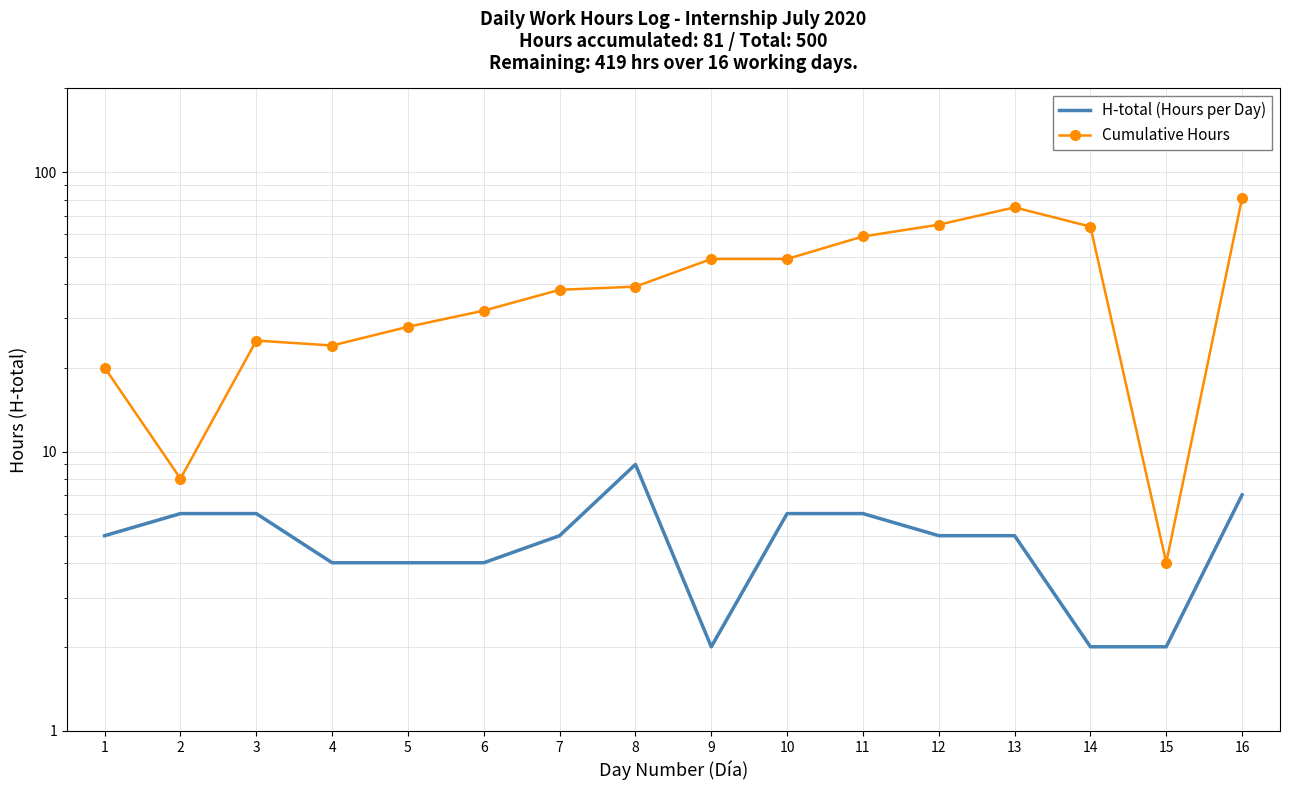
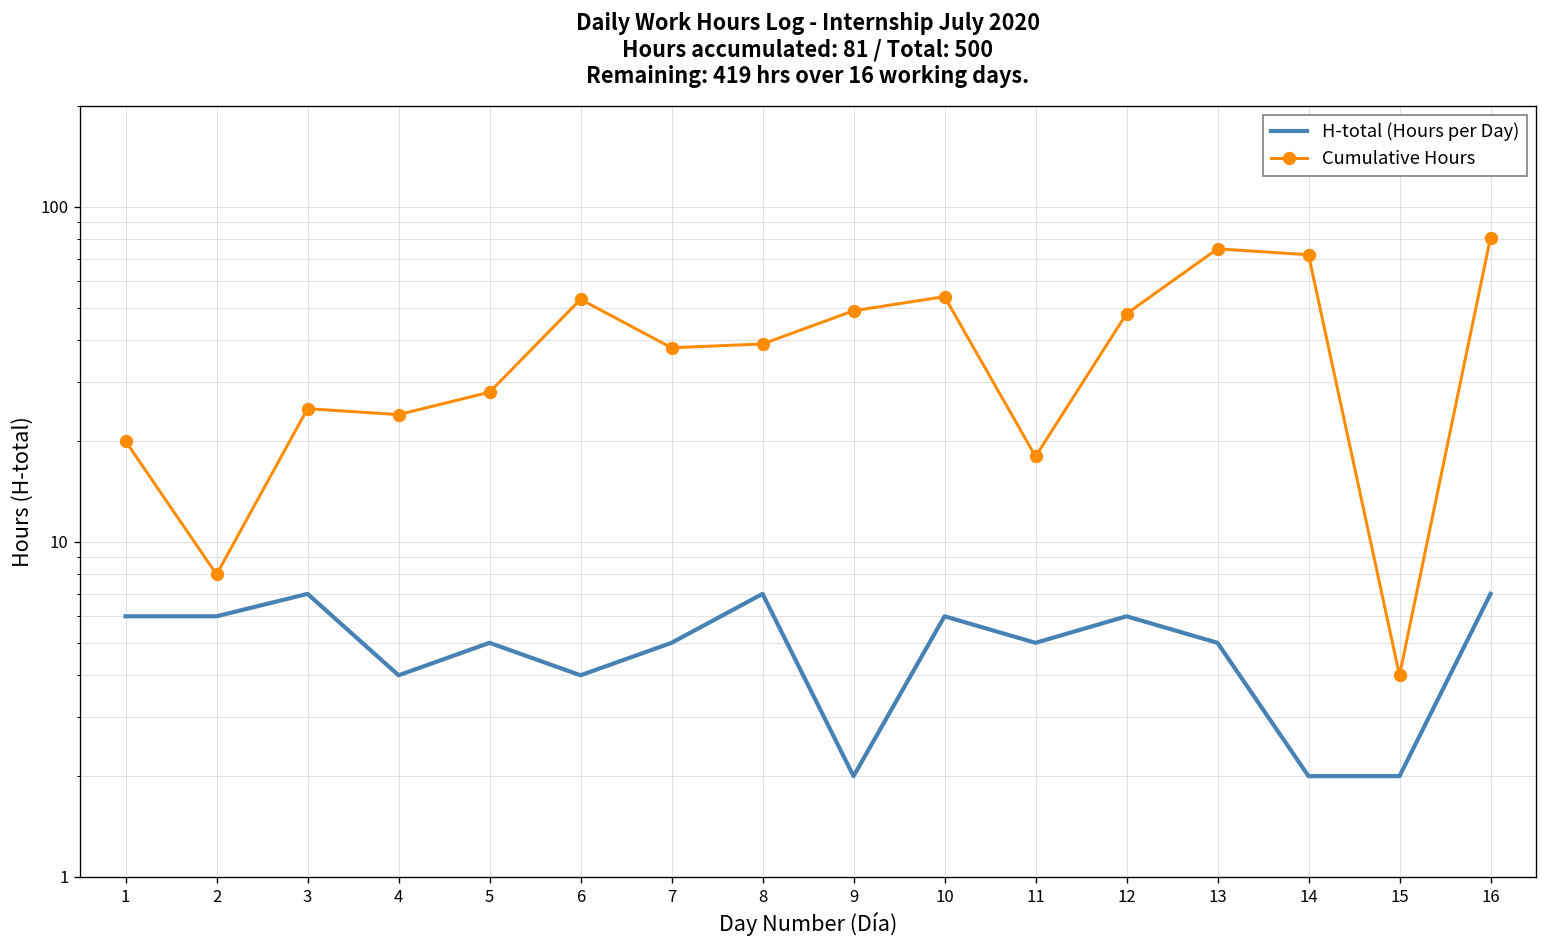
H-total (Hours per Day), 1: 5 -> 6
H-total (Hours per Day), 3: 6 -> 7
H-total (Hours per Day), 5: 4 -> 5
Cumulative Hours, 6: 32 -> 53
H-total (Hours per Day), 8: 9 -> 7
Cumulative Hours, 10: 49 -> 54
H-total (Hours per Day), 11: 6 -> 5
Cumulative Hours, 11: 59 -> 18
H-total (Hours per Day), 12: 5 -> 6
Cumulative Hours, 12: 65 -> 48
Cumulative Hours, 14: 64 -> 72
